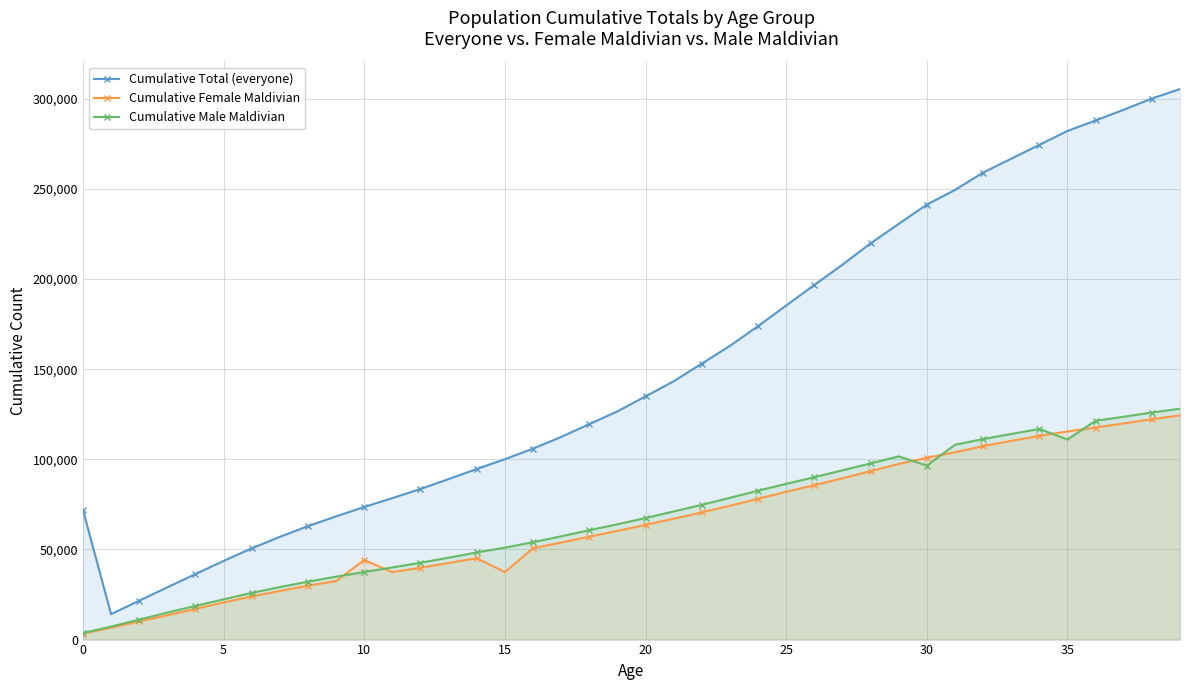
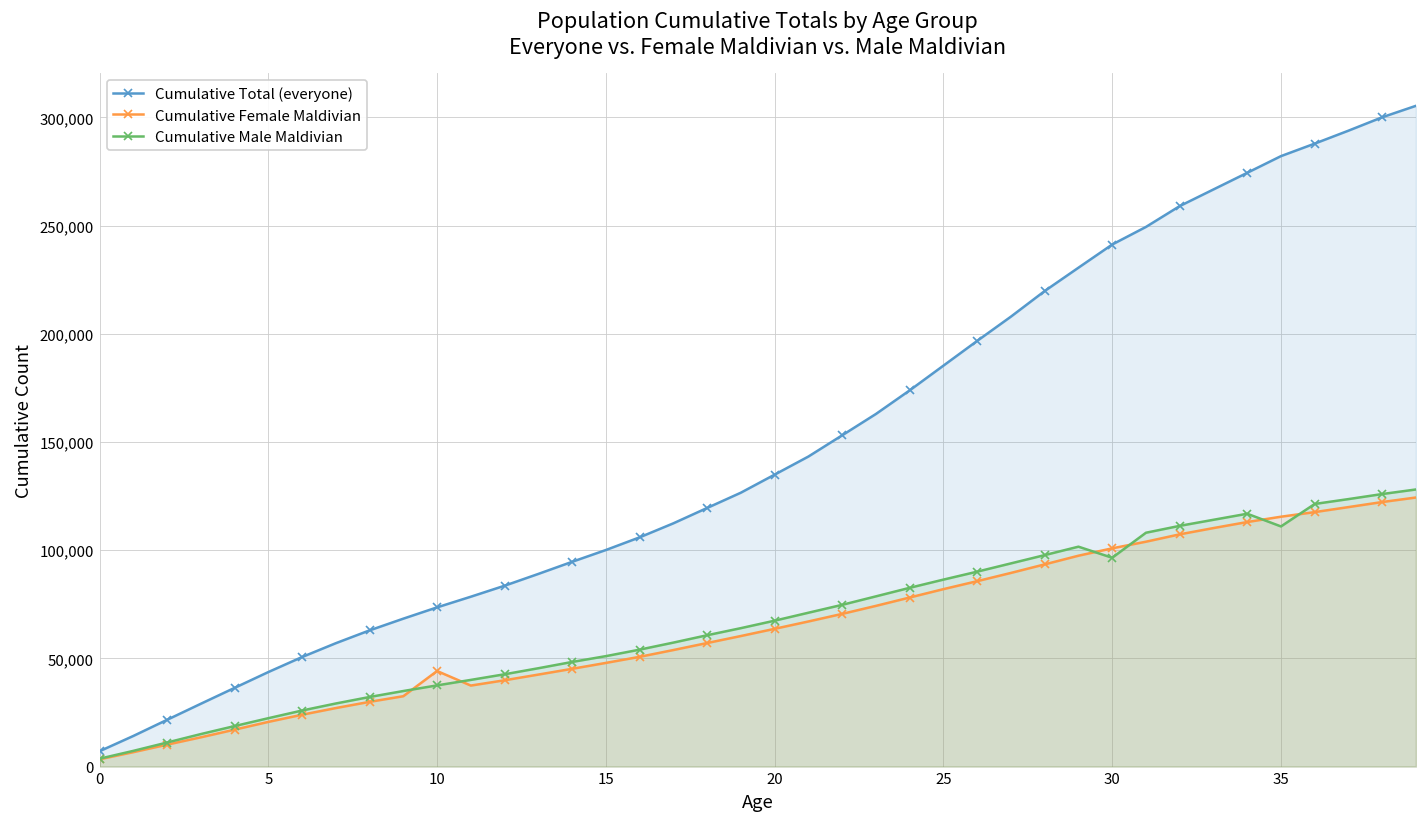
Cumulative Total (everyone), 0: 72,000 -> 7,000
Cumulative Female Maldivian, 15: 37,000 -> 48,000
